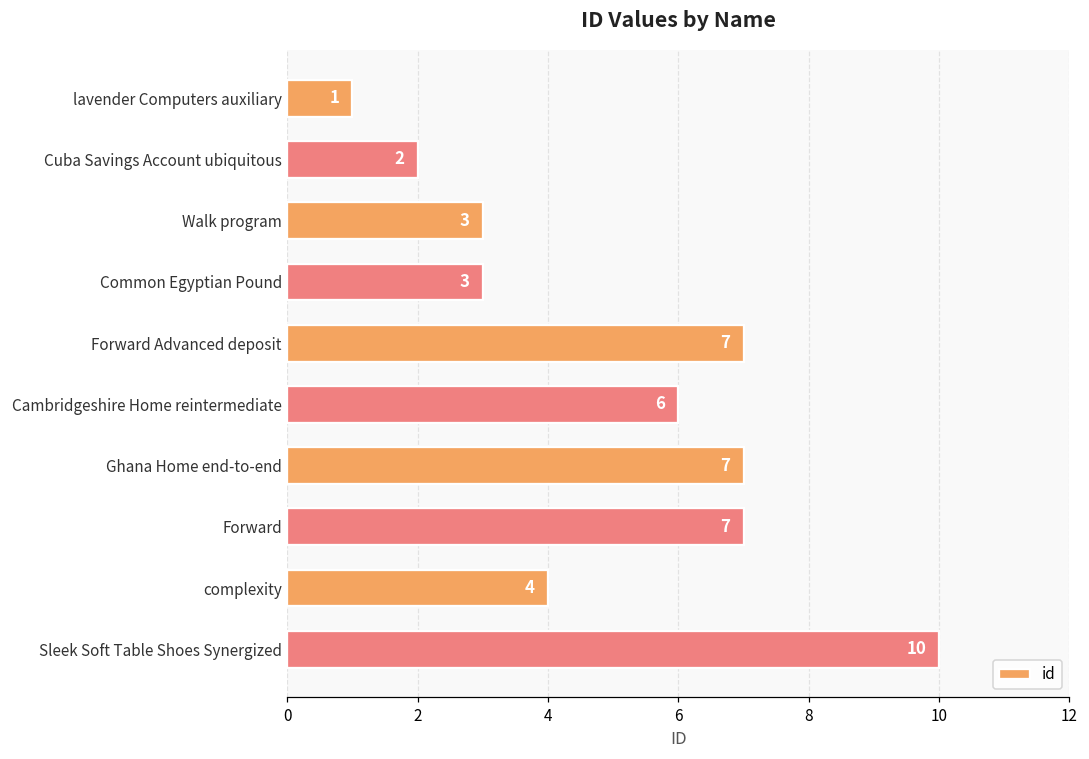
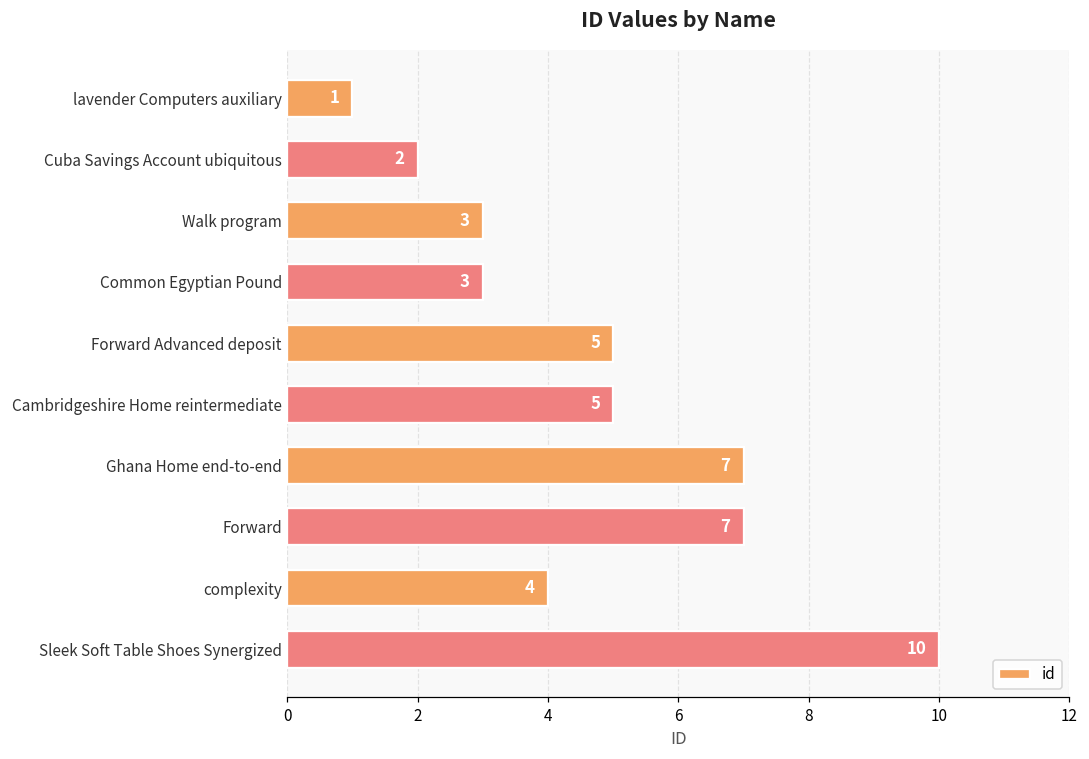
Forward Advanced deposit: 7 -> 5
Cambridgeshire Home reintermediate: 6 -> 5
